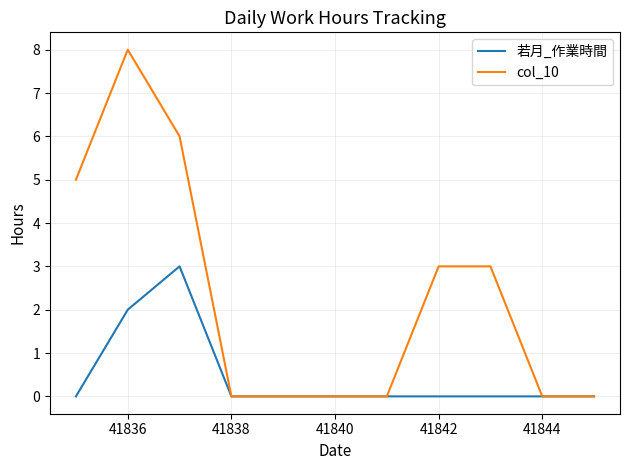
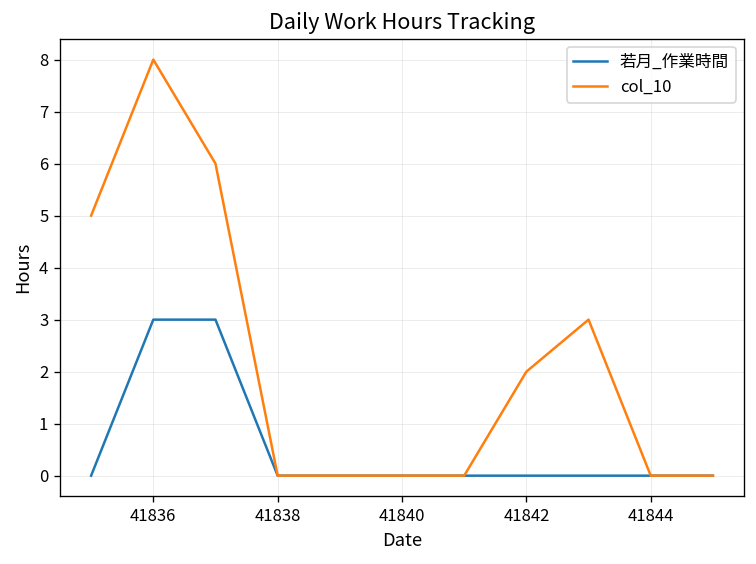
若月_作業時間, 41836: 2 -> 3
col_10, 41842: 3 -> 2
